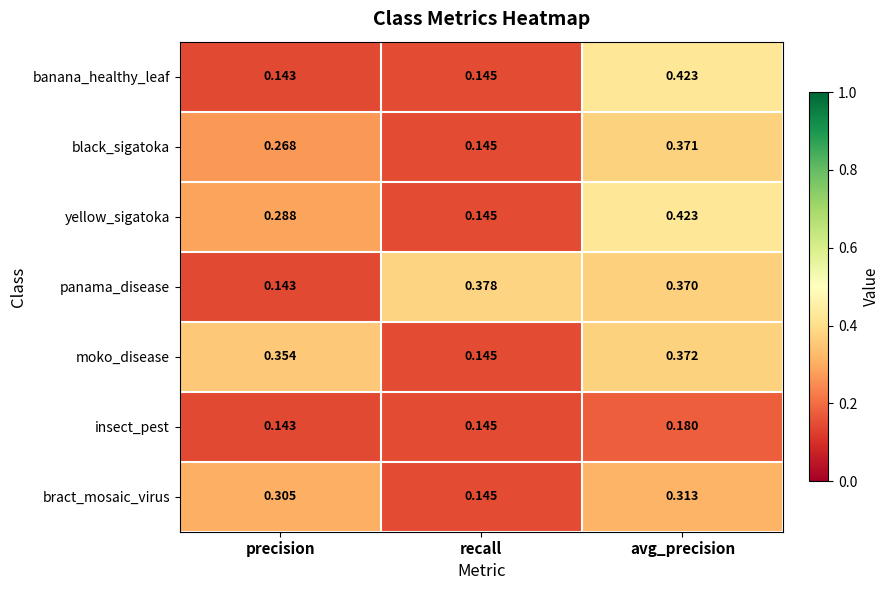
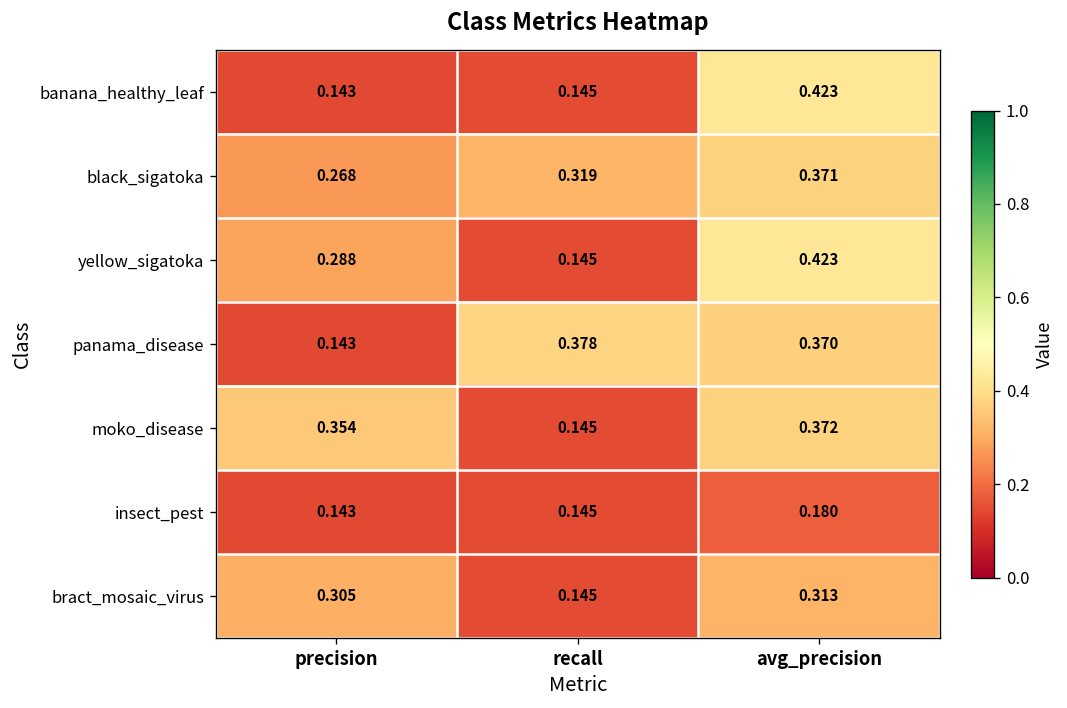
black_sigatoka, recall: 0.145 -> 0.319
